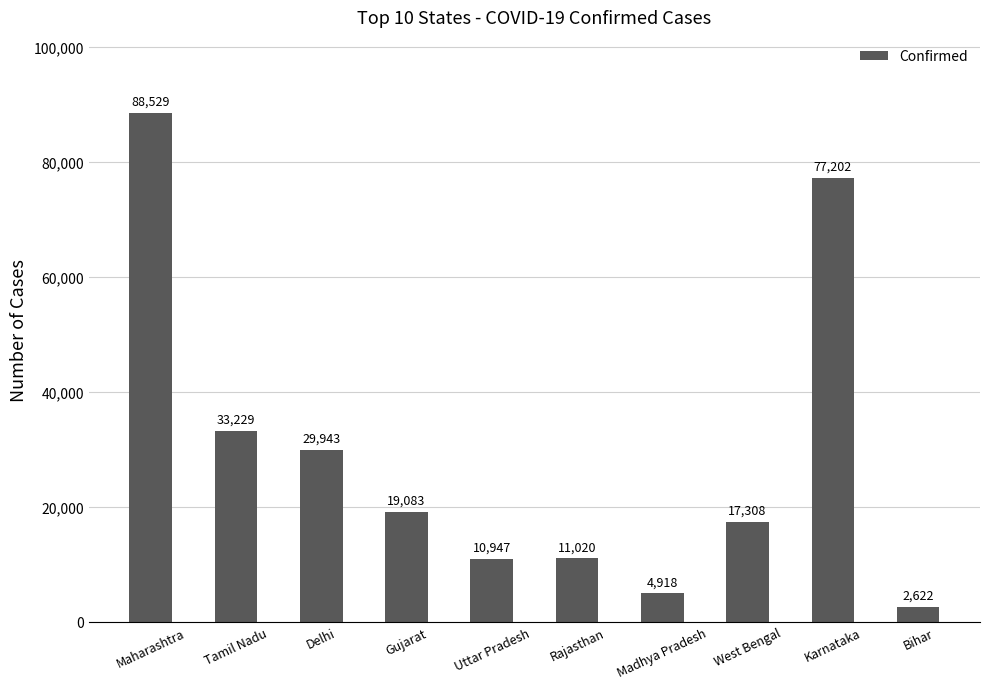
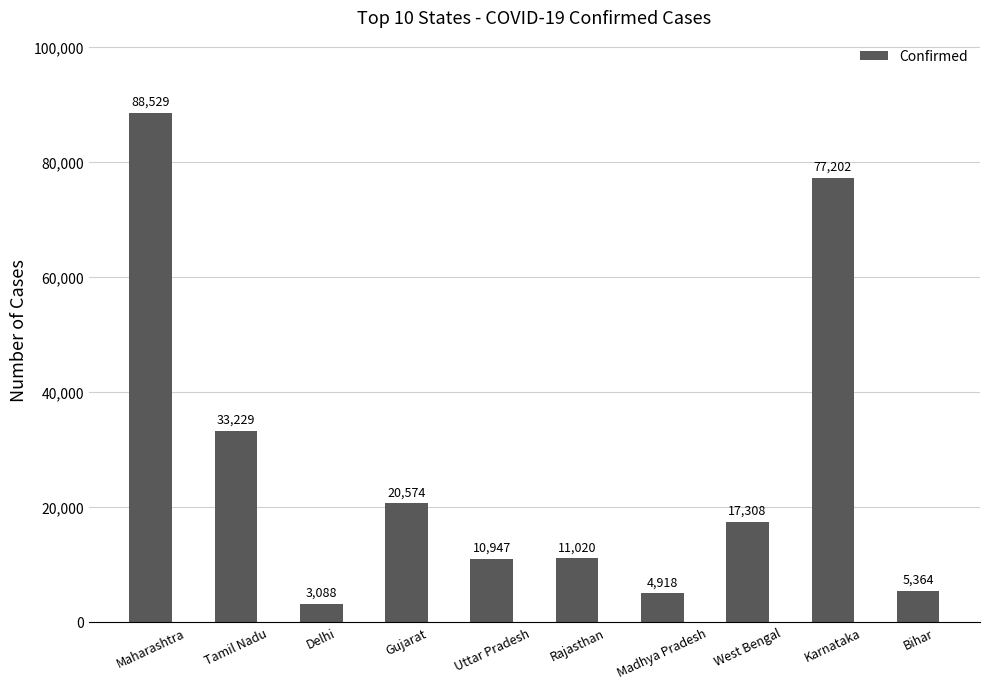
Delhi: 29,943 -> 3,088
Gujarat: 19,083 -> 20,574
Bihar: 2,622 -> 5,364
